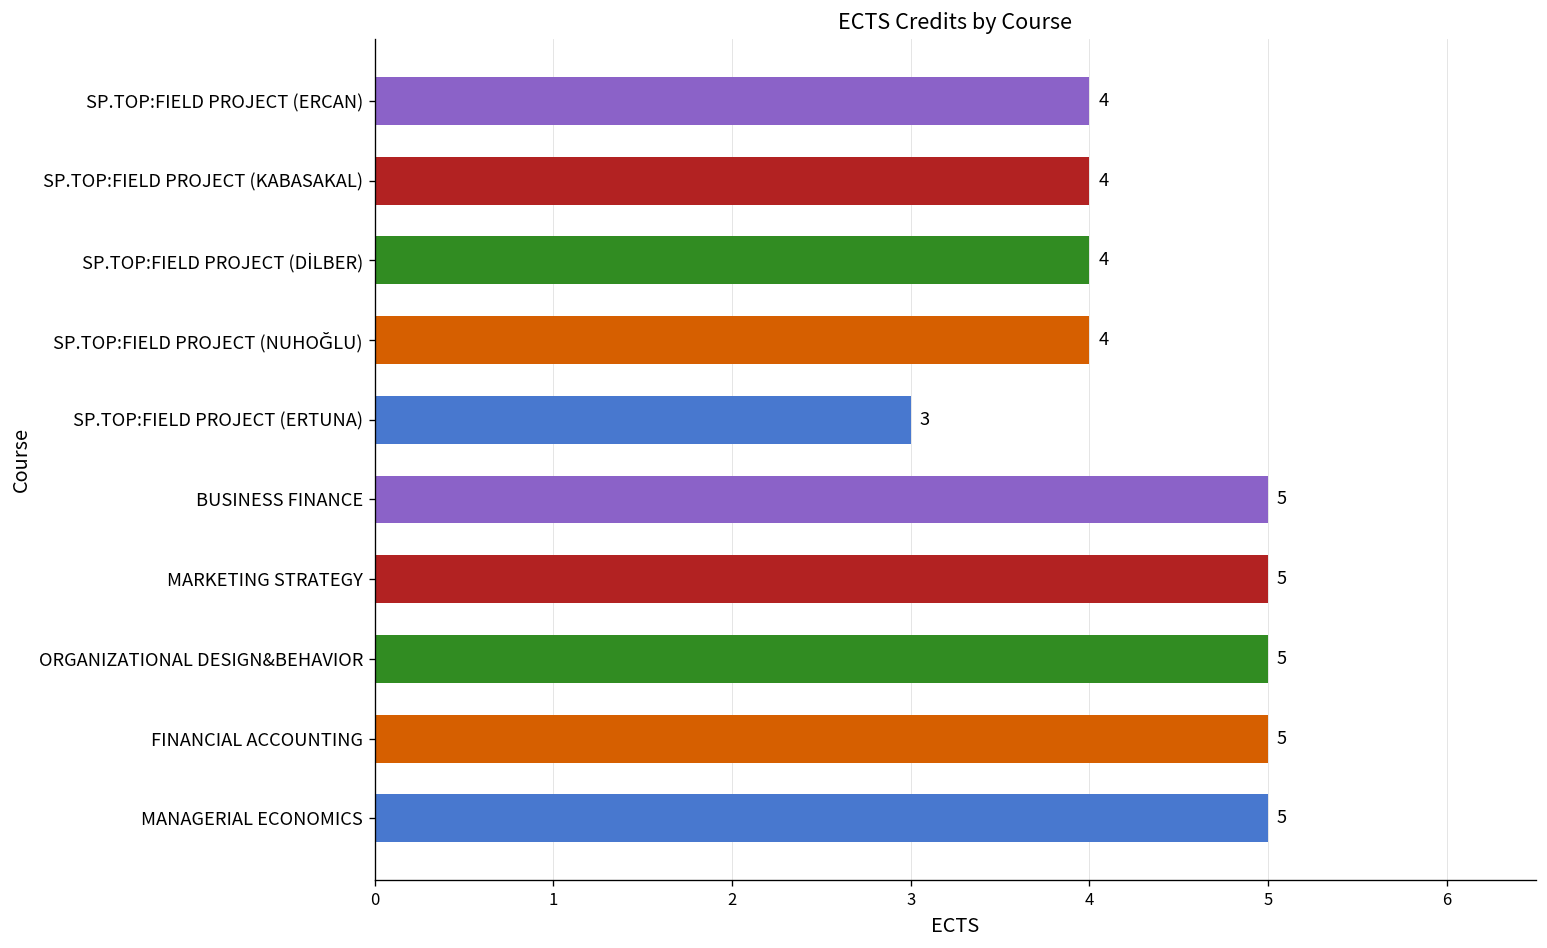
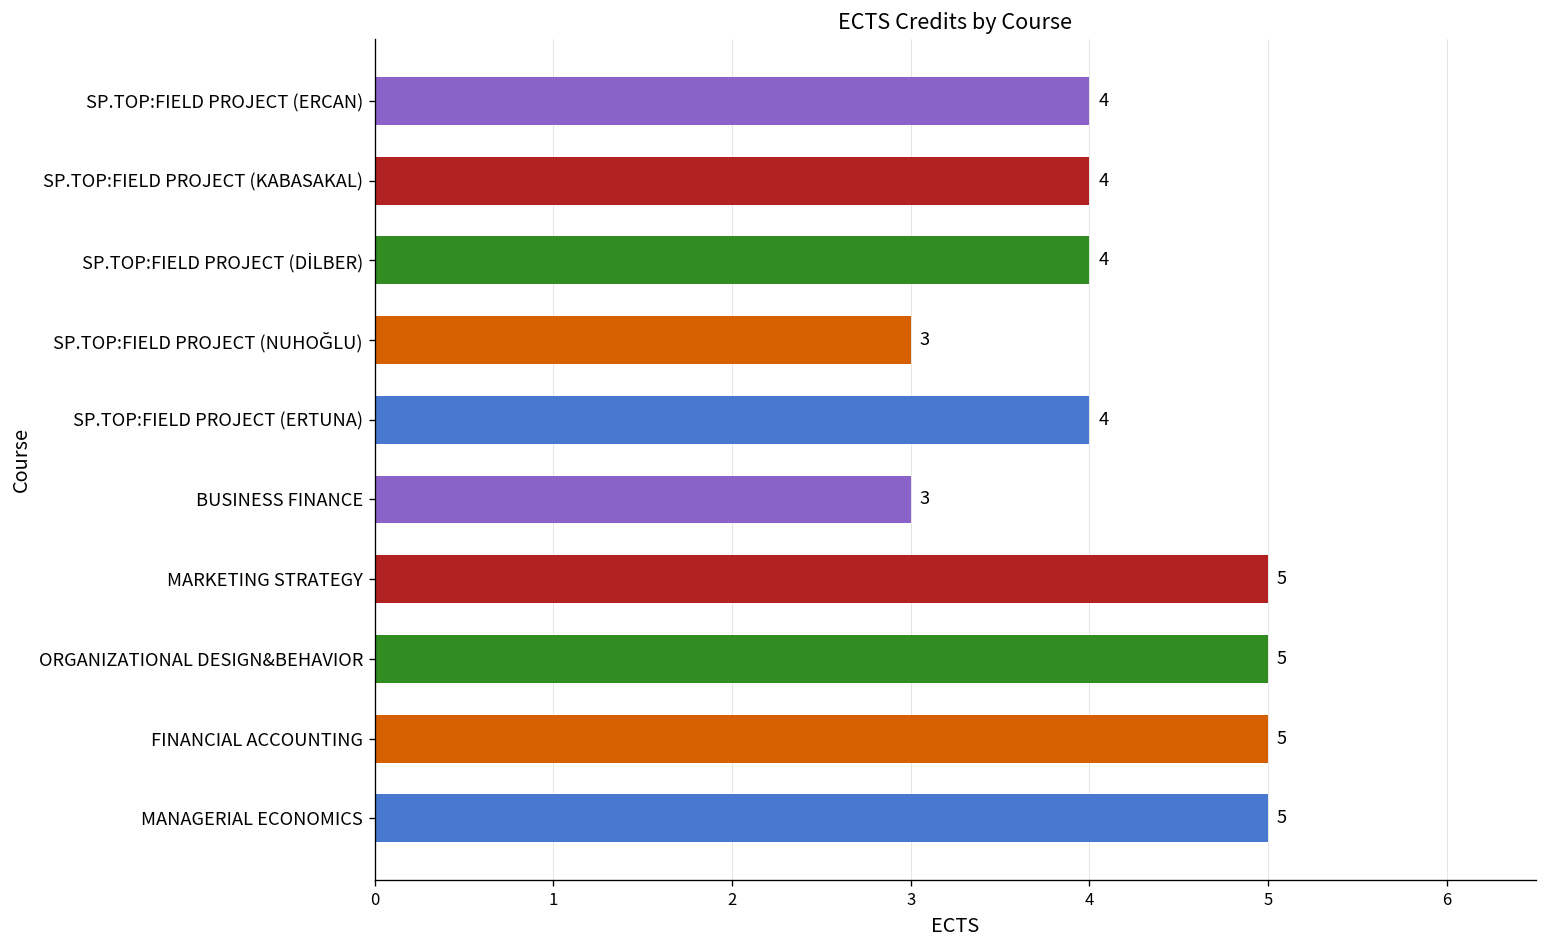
SP.TOP:FIELD PROJECT (NUHOĞLU): 4 -> 3
SP.TOP:FIELD PROJECT (ERTUNA): 3 -> 4
BUSINESS FINANCE: 5 -> 3
